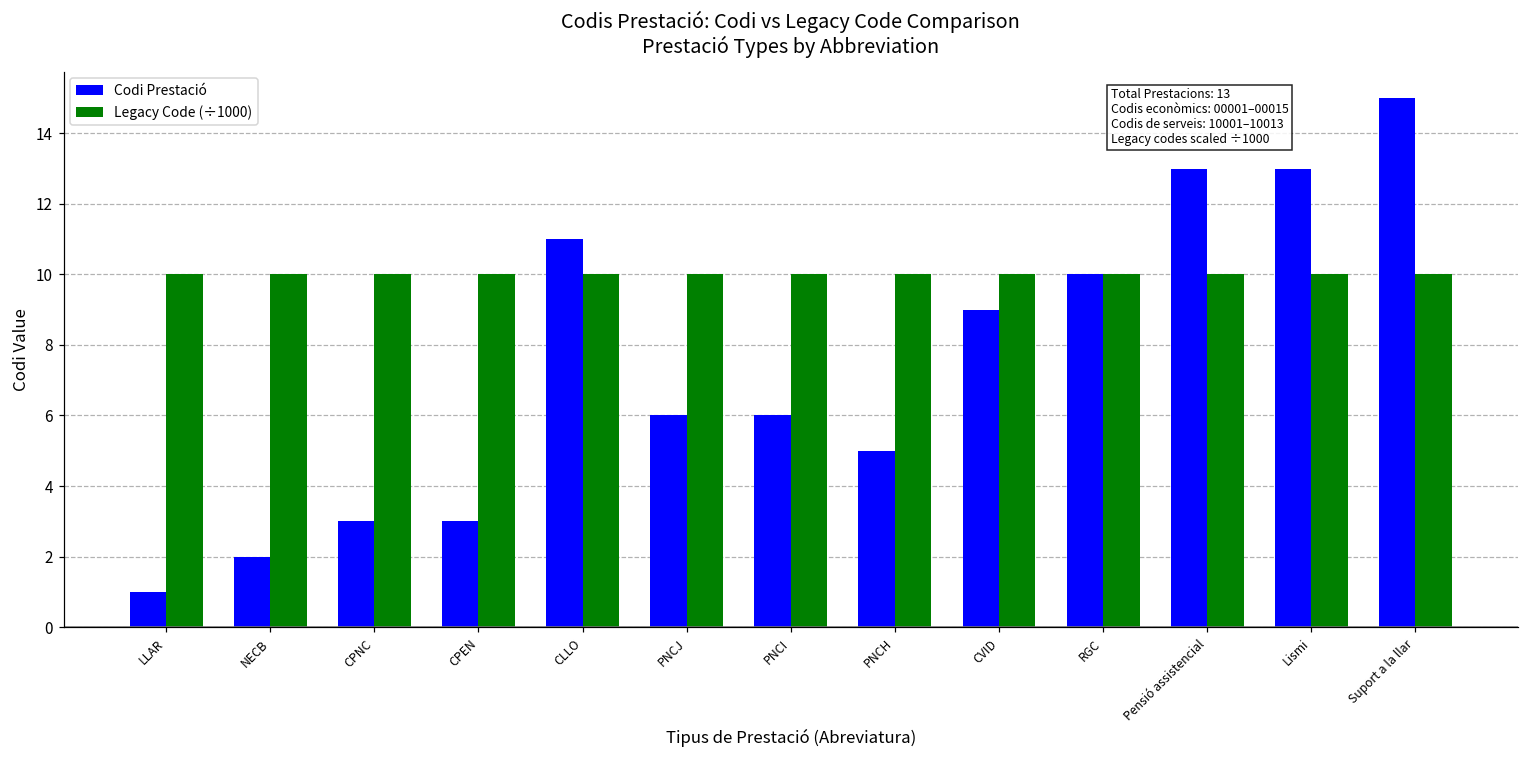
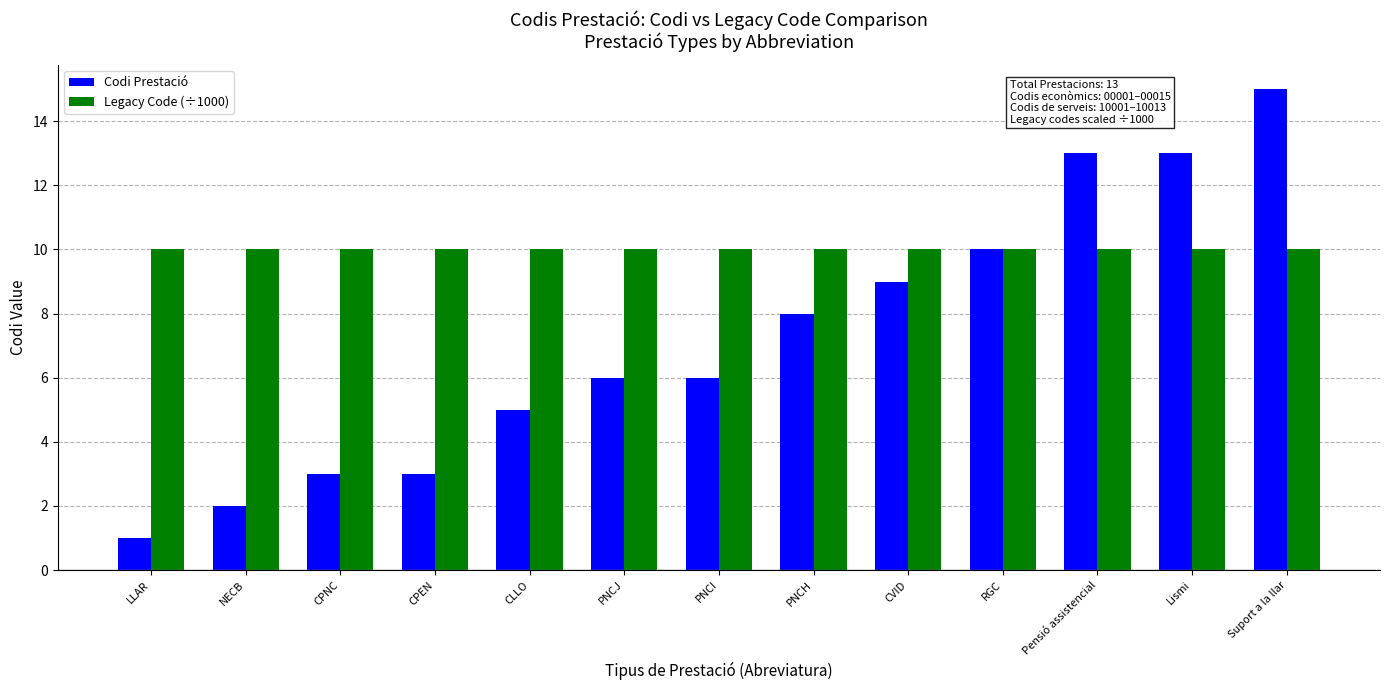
Codi Prestació, CLLO: 11 -> 5
Codi Prestació, PNCH: 5 -> 8
